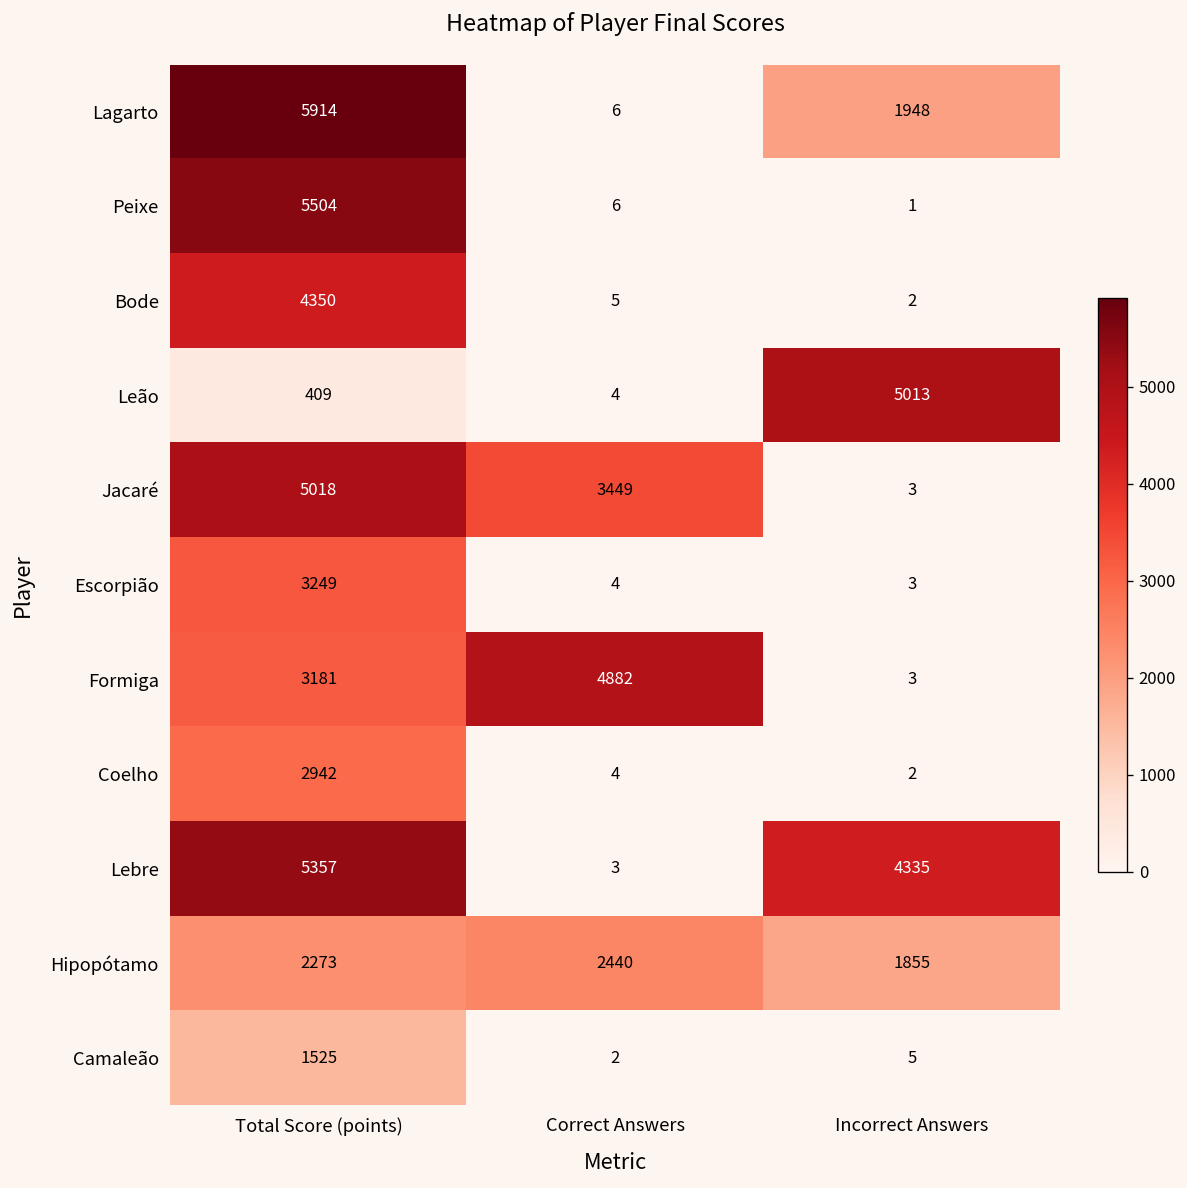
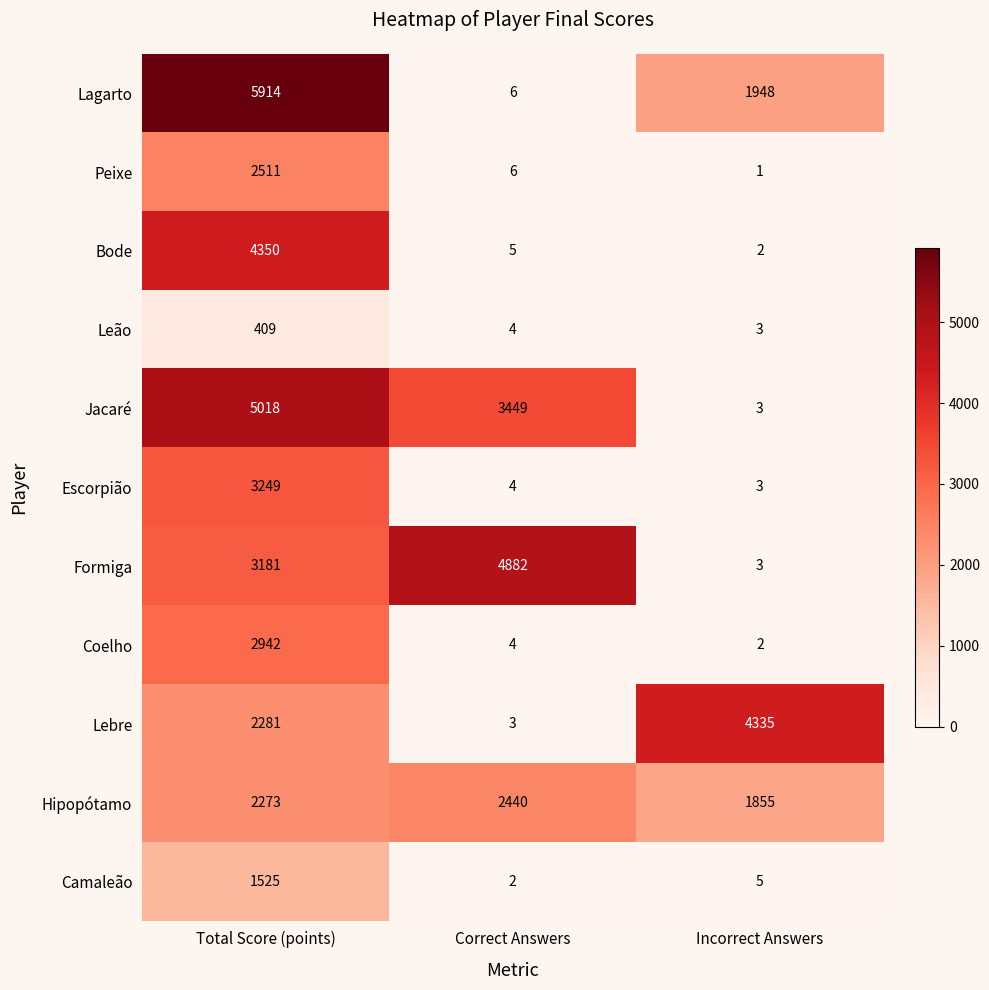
Peixe, Total Score (points): 5504 -> 2511
Leão, Incorrect Answers: 5013 -> 3
Lebre, Total Score (points): 5357 -> 2281
